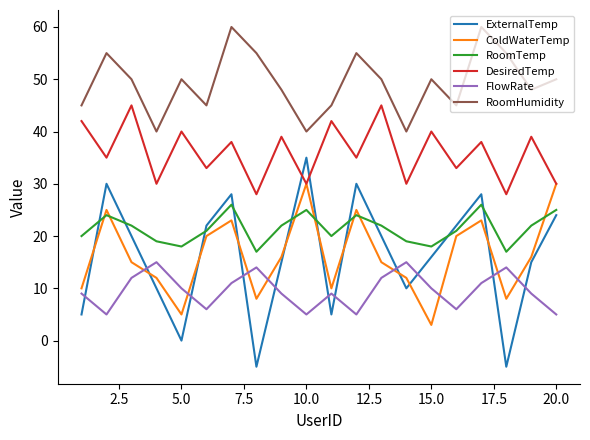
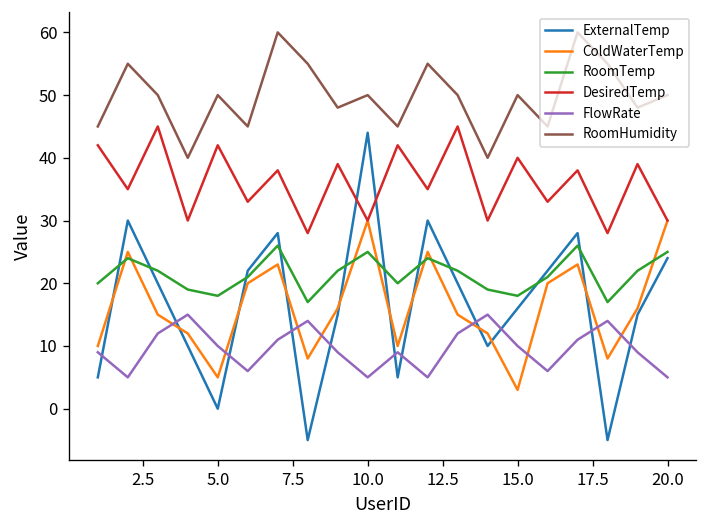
DesiredTemp, 5.0: 40 -> 42
ExternalTemp, 10.0: 35 -> 44
RoomHumidity, 10.0: 40 -> 50
